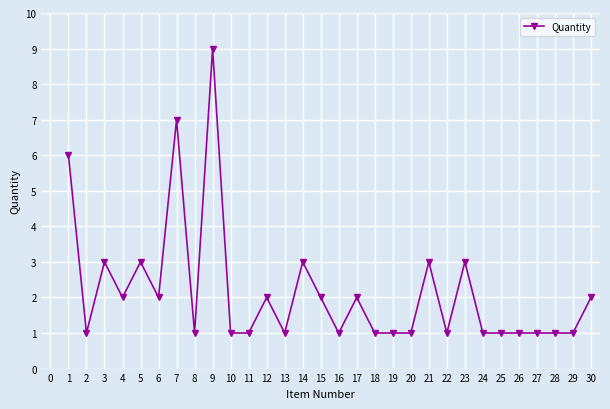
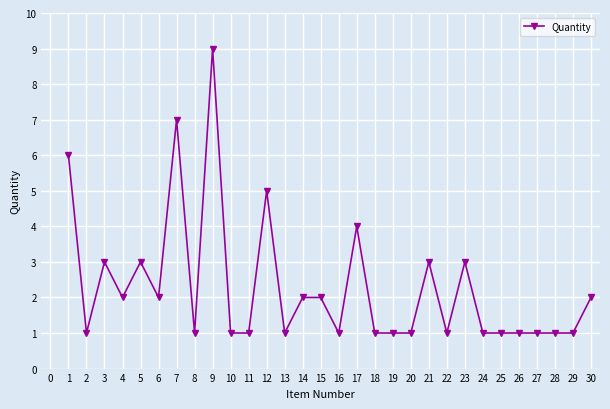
12: 2 -> 5
14: 3 -> 2
17: 2 -> 4
